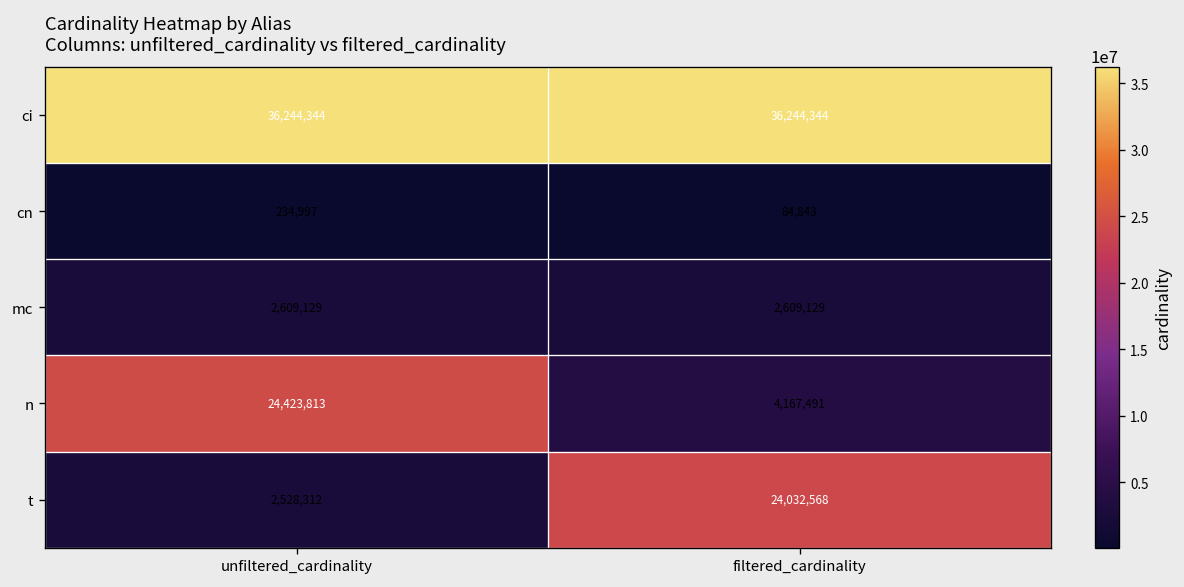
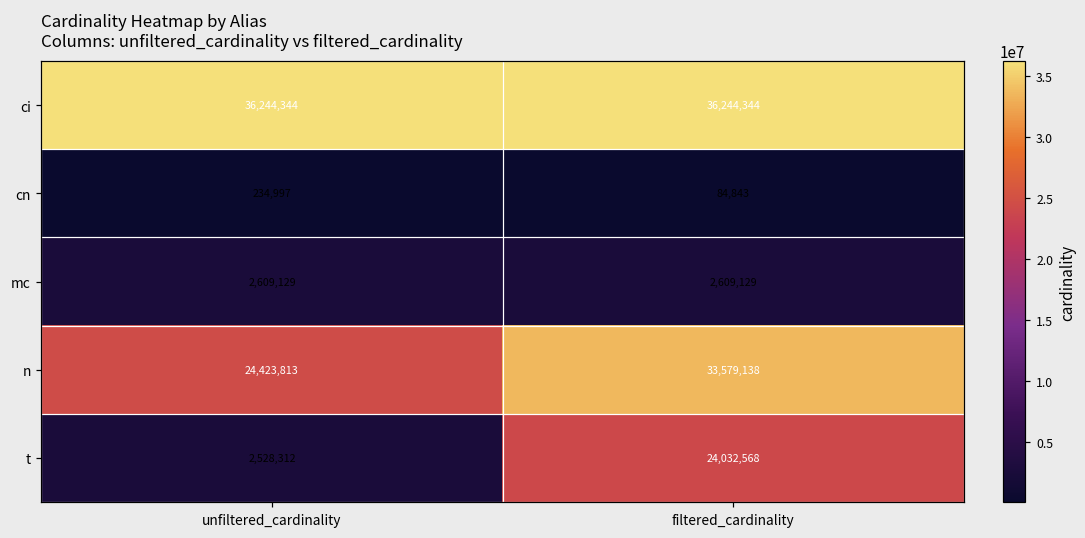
n, filtered_cardinality: 4,167,491 -> 33,579,138
